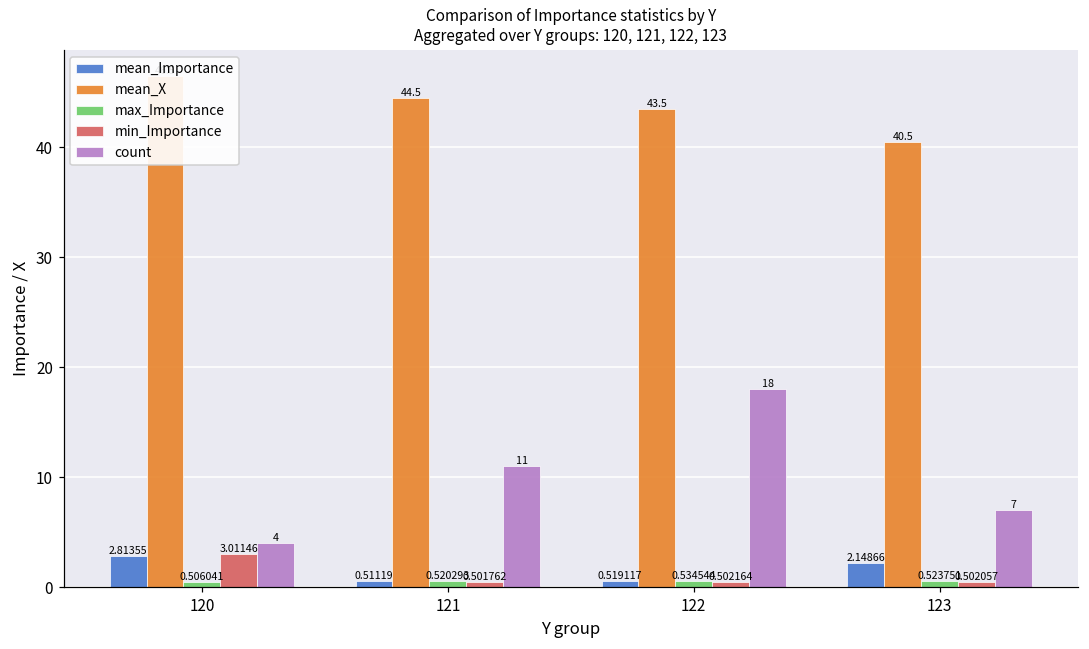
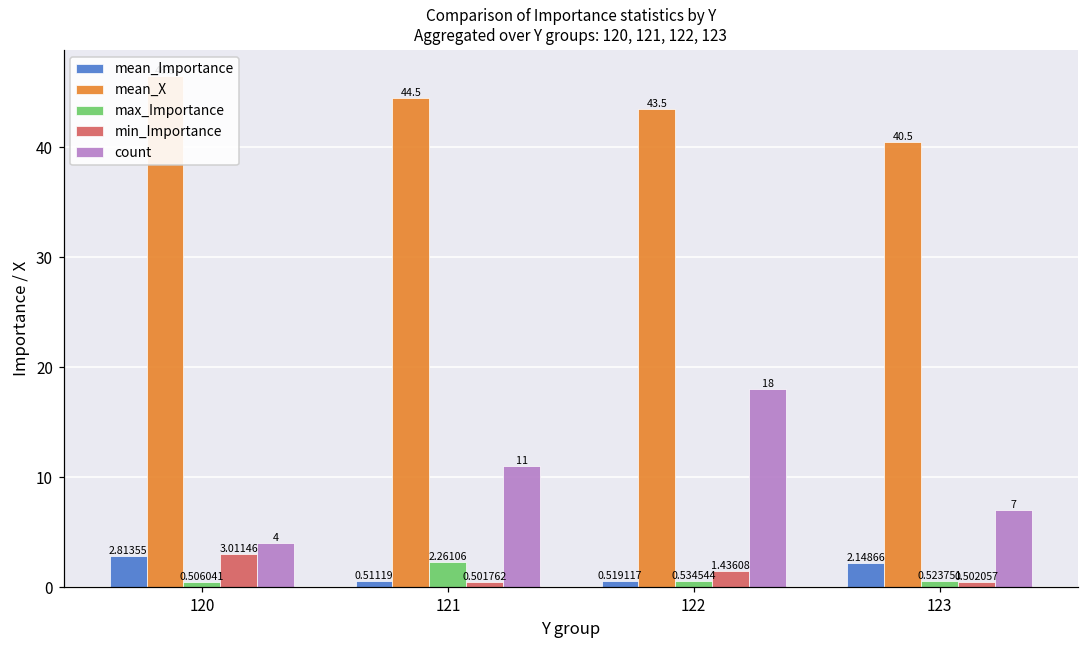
max_Importance, 121: 0.520293 -> 2.26106
min_Importance, 122: 0.502164 -> 1.43608
